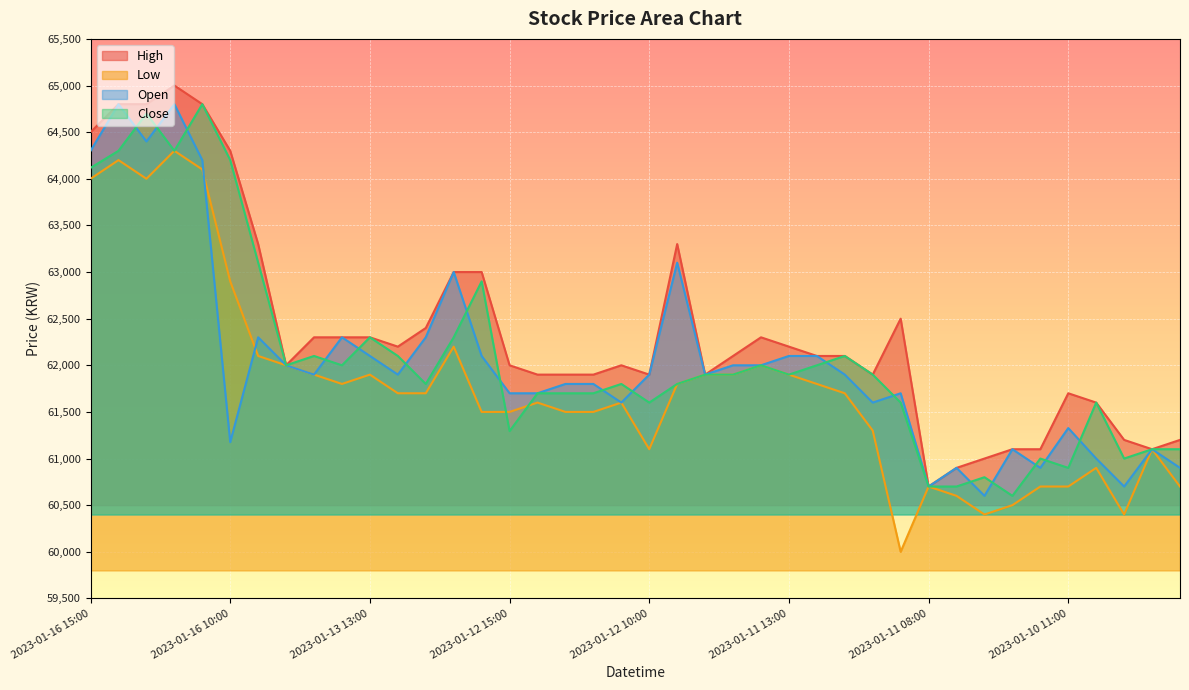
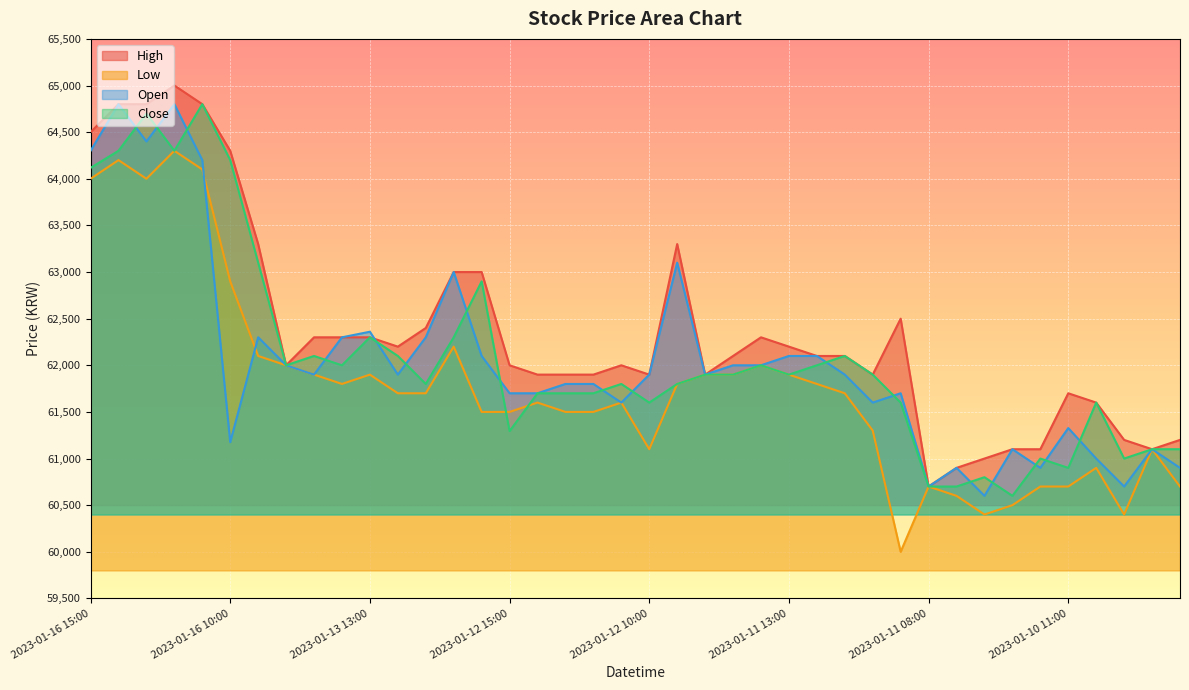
Open, 2023-01-13 13:00: 62,100 -> 62,400
